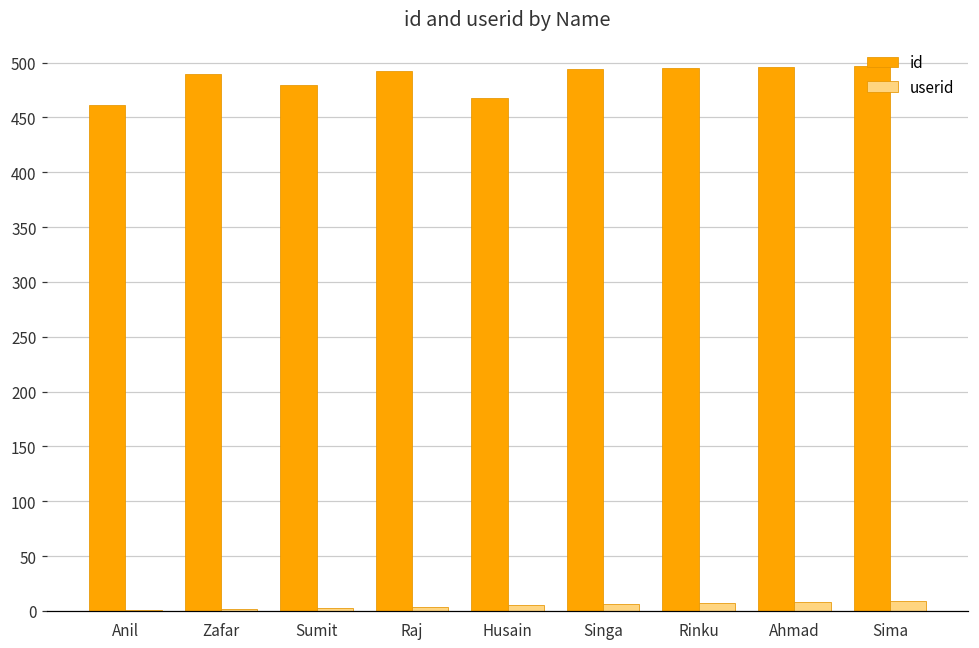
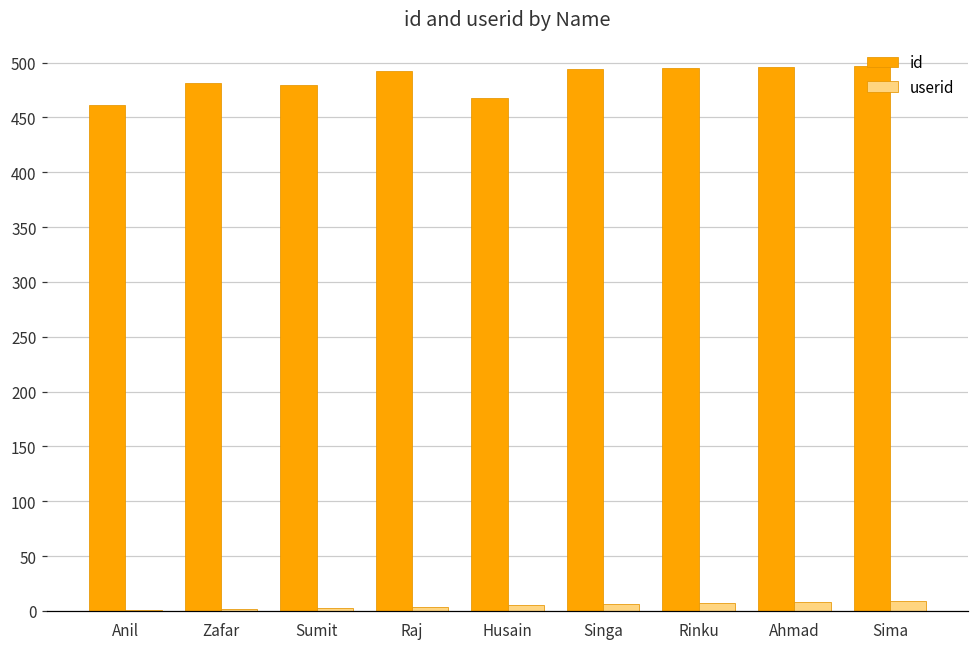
id, Zafar: 490 -> 480
